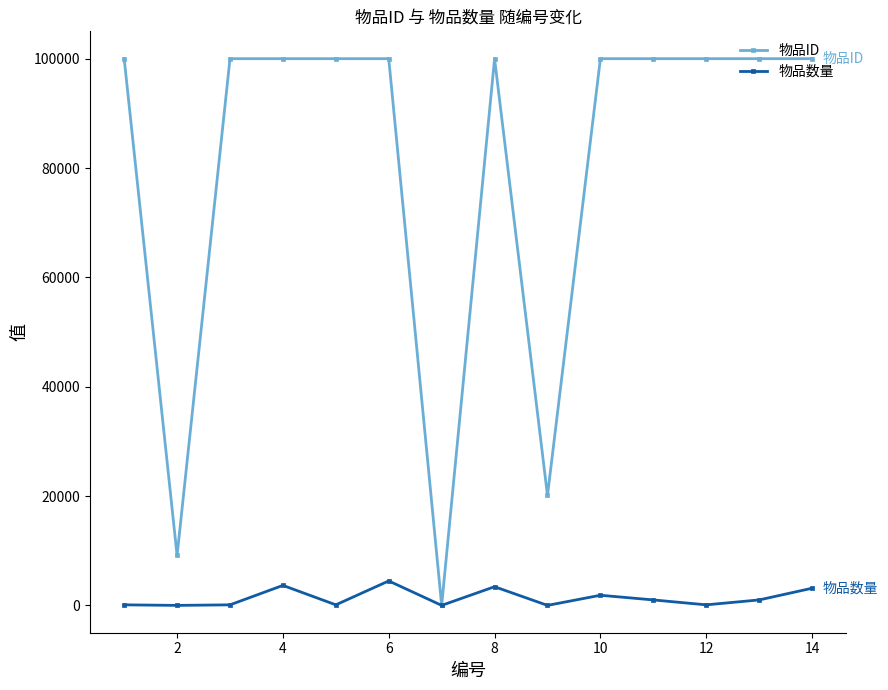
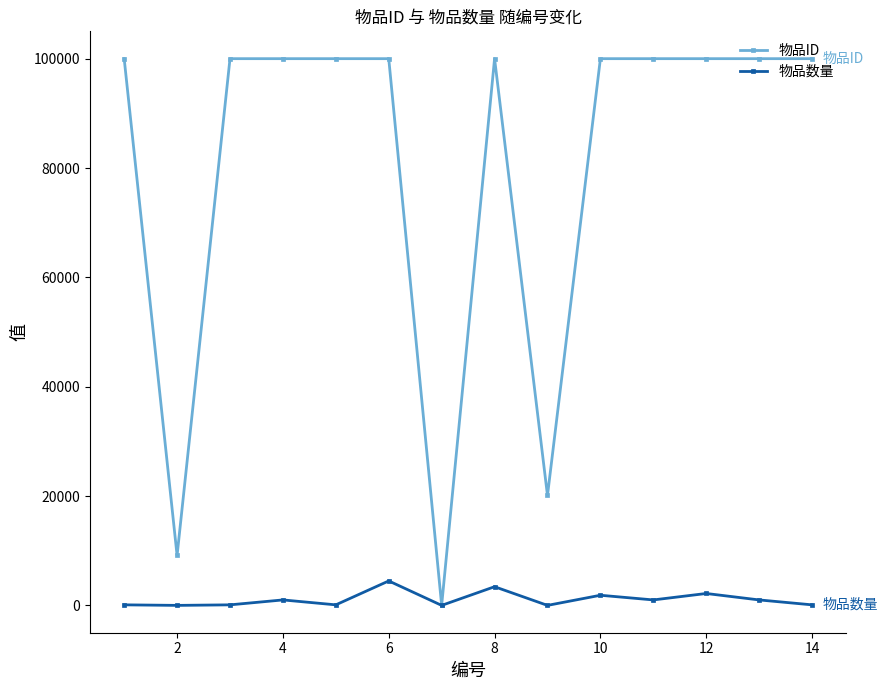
物品数量, 4: 4000 -> 1000
物品数量, 12: 0 -> 2000
物品数量, 14: 3000 -> 0
